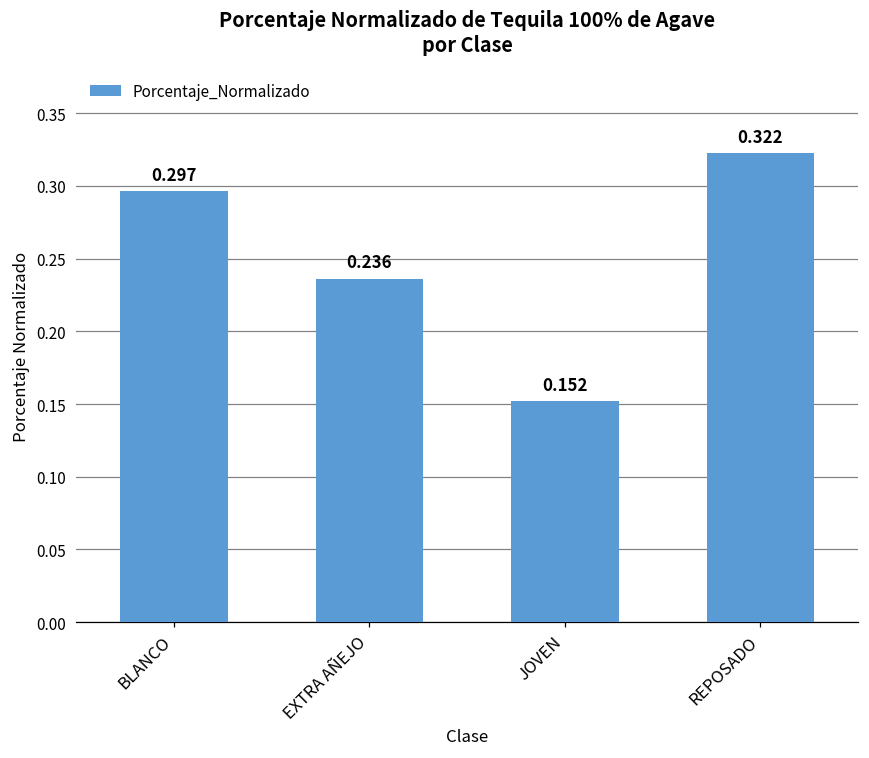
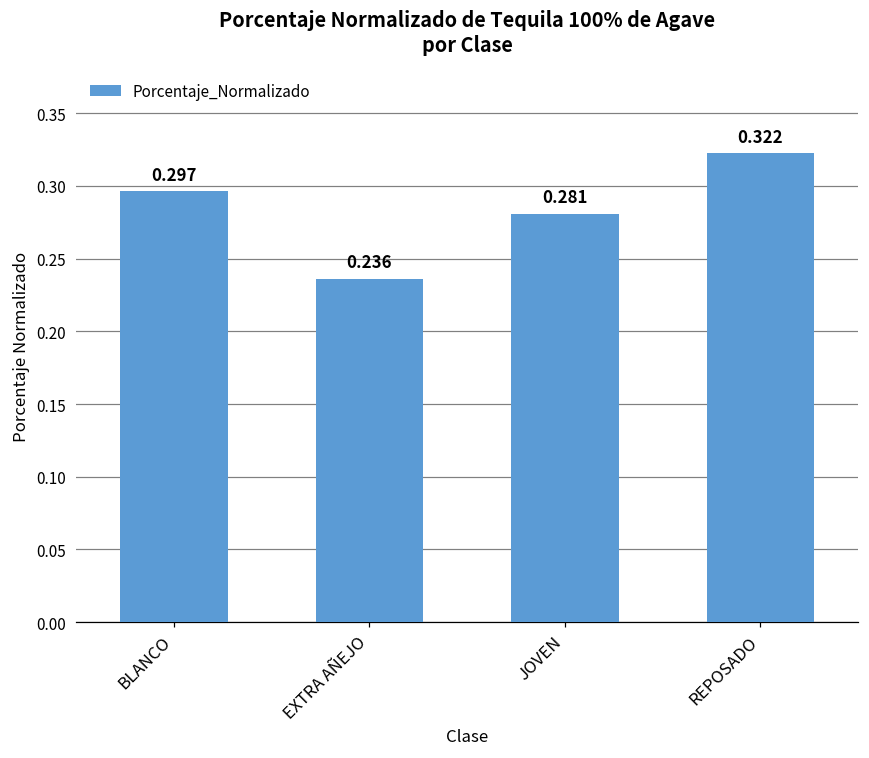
JOVEN: 0.152 -> 0.281
